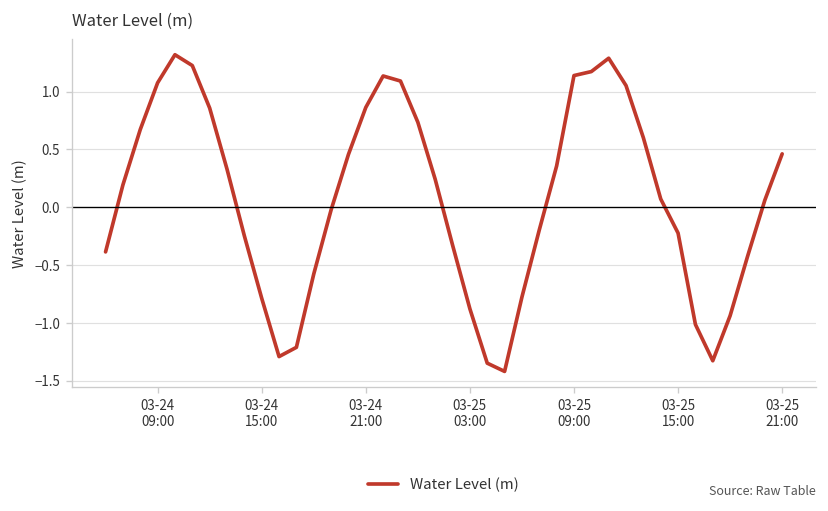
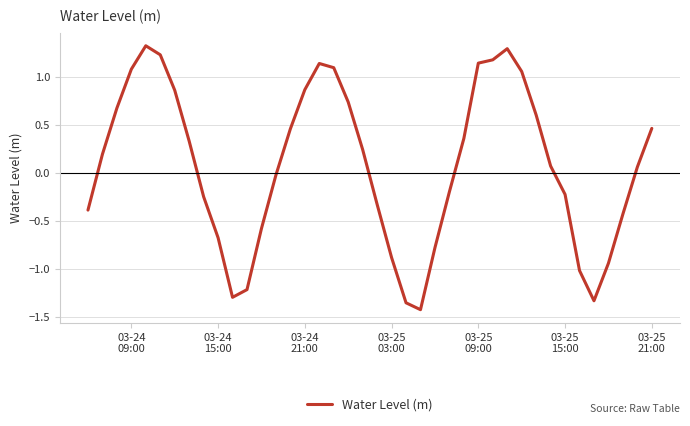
03-24 15:00: -0.8 -> -0.7
